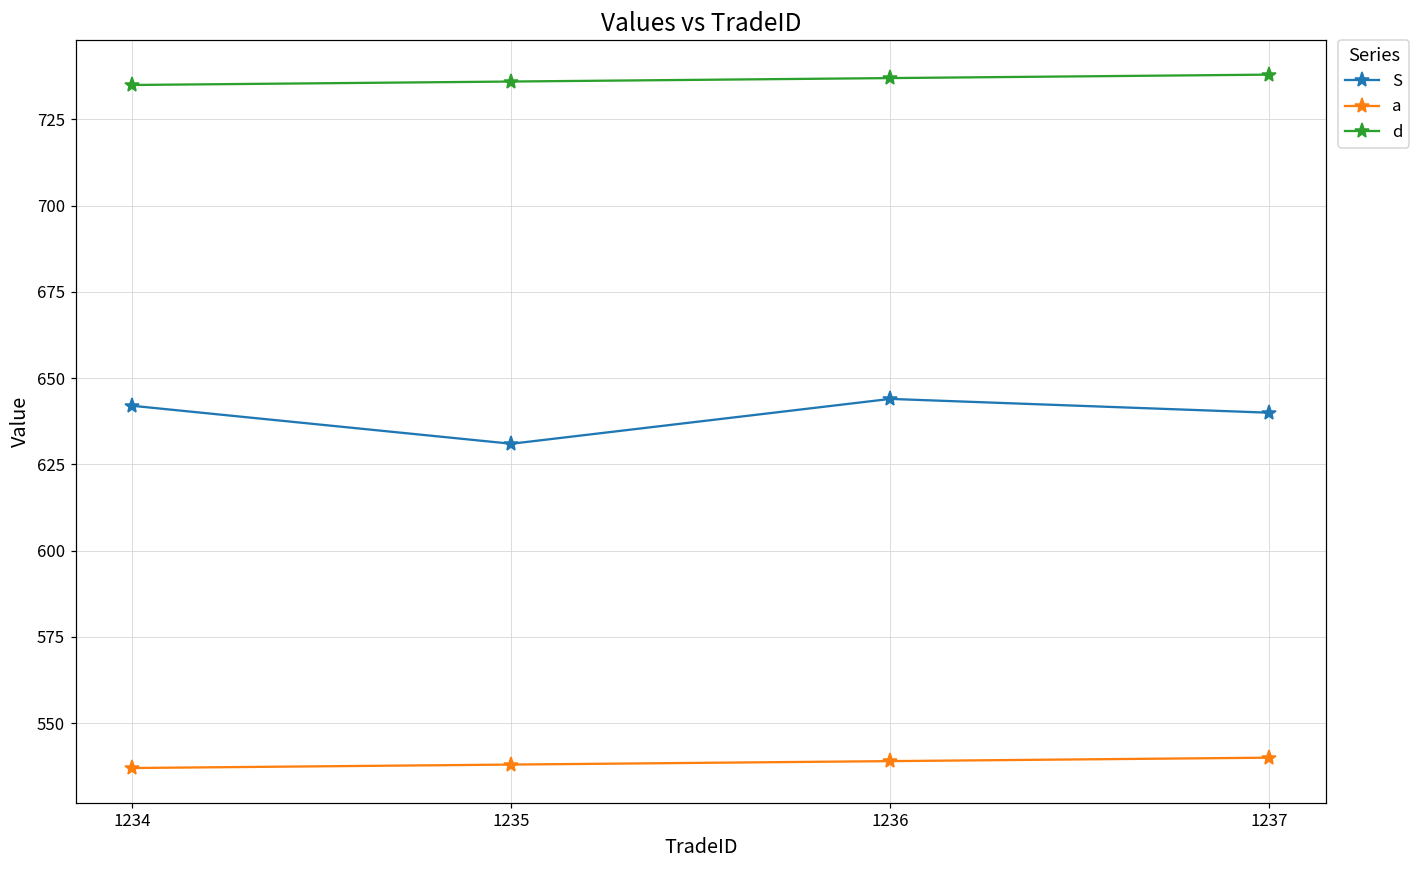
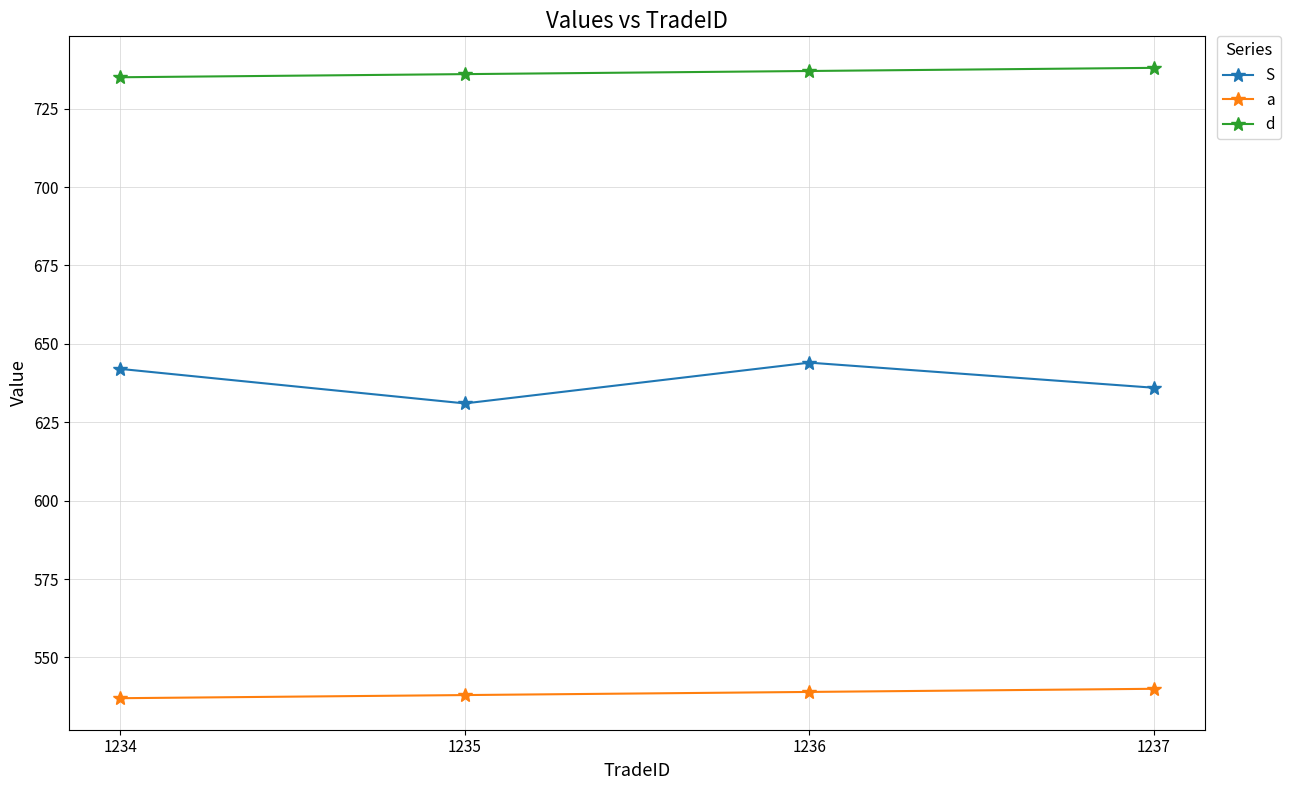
S, 1237: 640 -> 636
